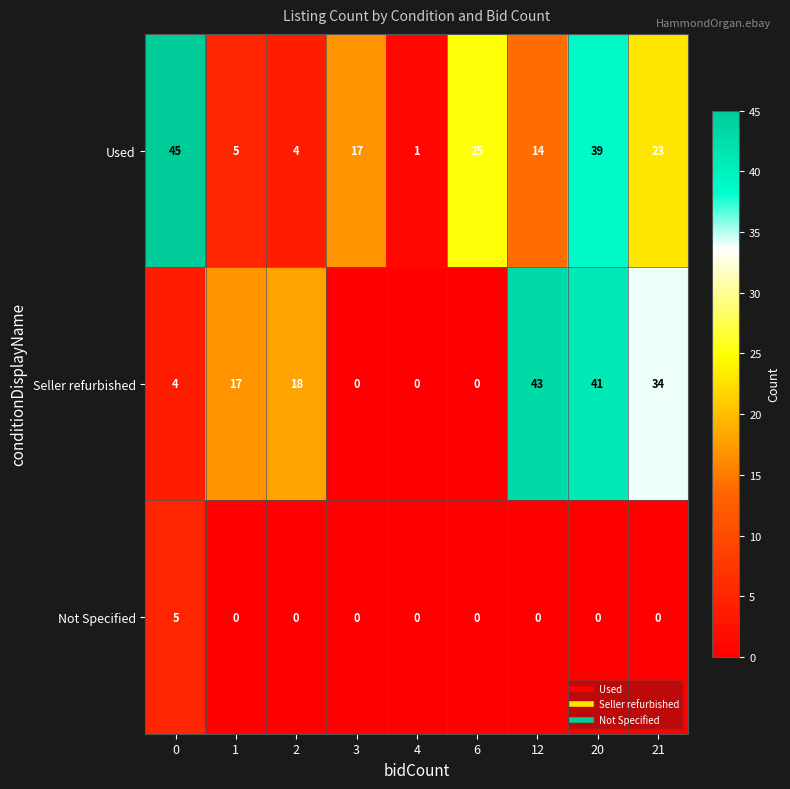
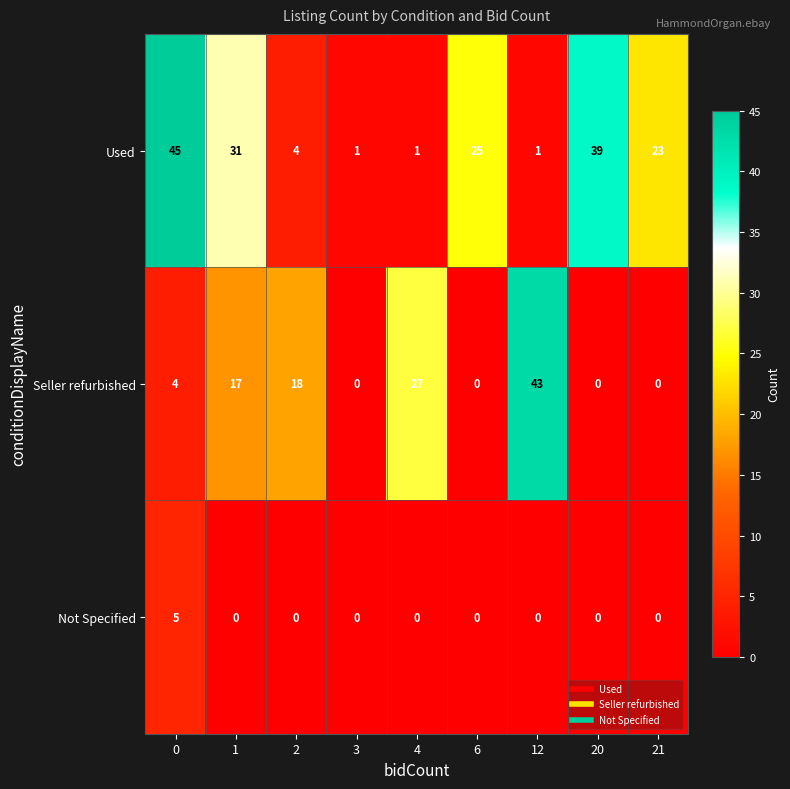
Used, 1: 5 -> 31
Used, 3: 17 -> 1
Used, 12: 14 -> 1
Seller refurbished, 4: 0 -> 27
Seller refurbished, 20: 41 -> 0
Seller refurbished, 21: 34 -> 0
